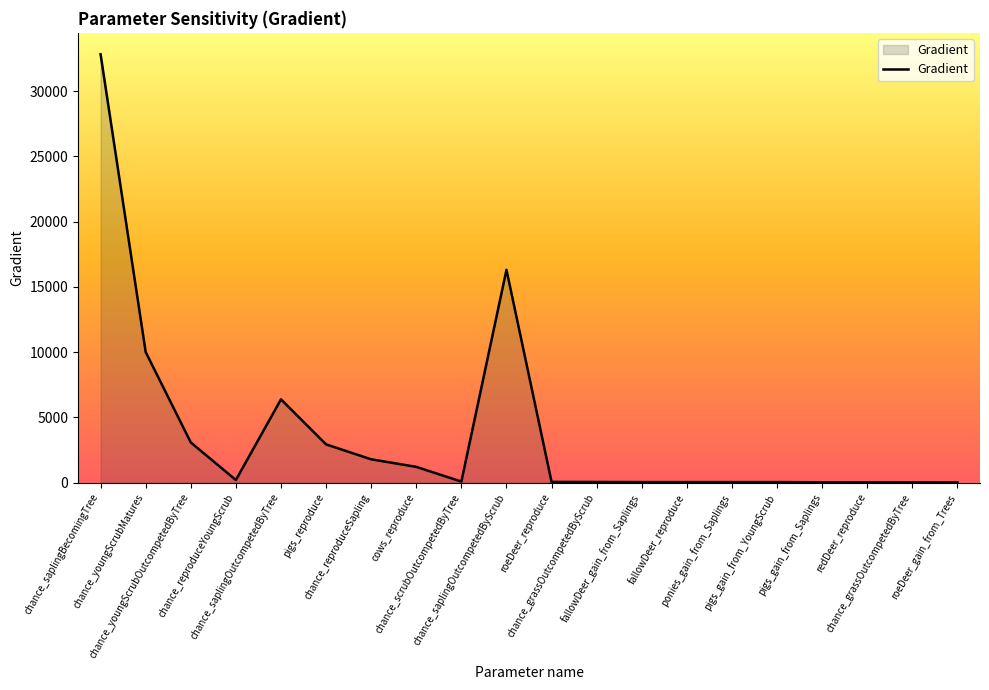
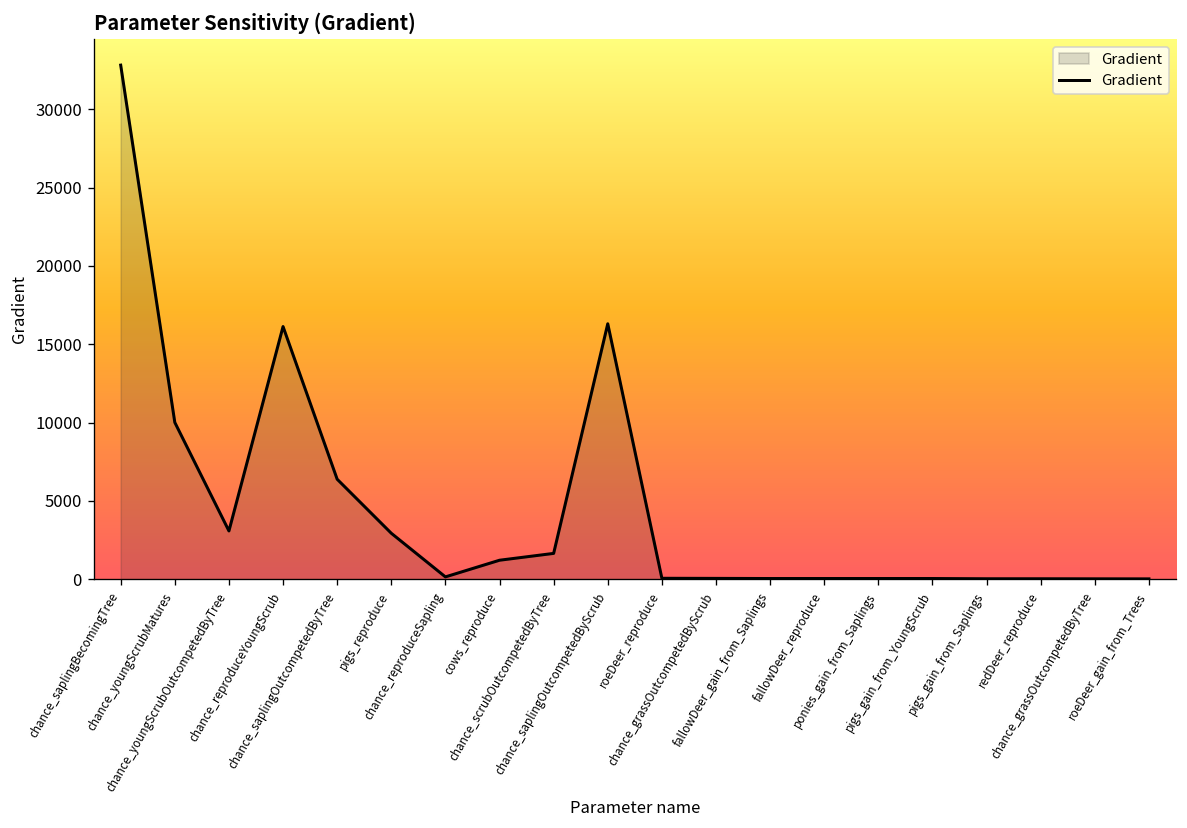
chance_reproduceYoungScrub: 200 -> 16100
chance_reproduceSapling: 1800 -> 100
chance_scrubOutcompetedByTree: 100 -> 1600
